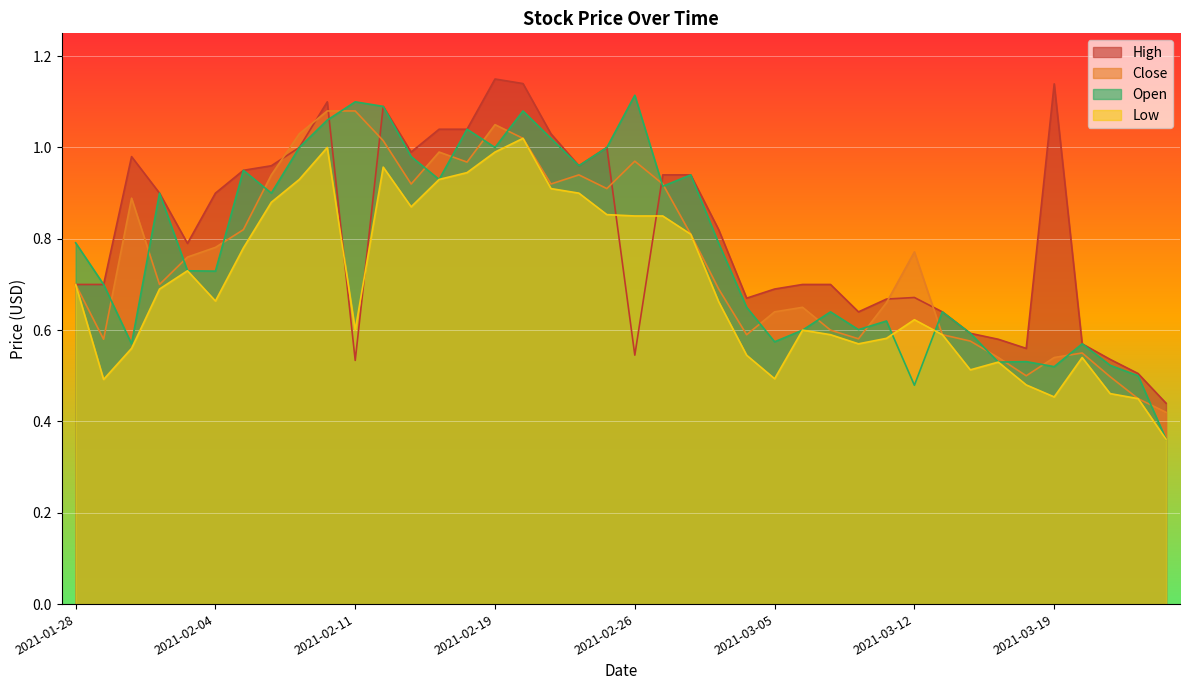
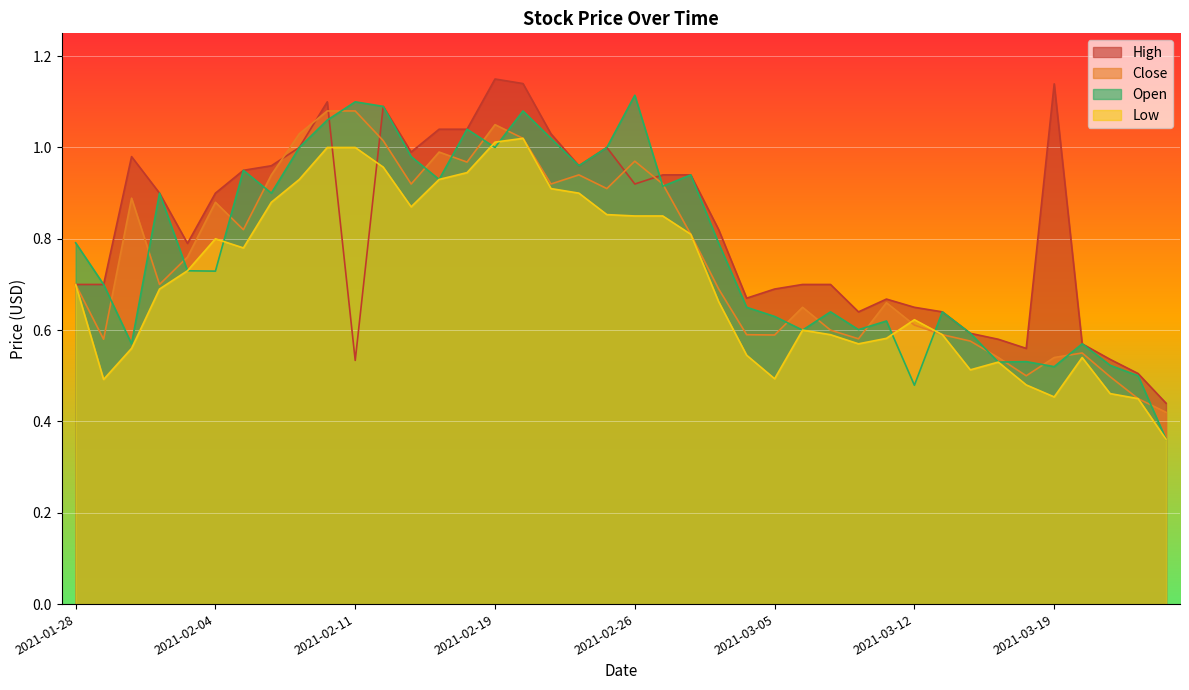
Close, 2021-02-04: 0.78 -> 0.88
Low, 2021-02-04: 0.66 -> 0.80
Low, 2021-02-11: 0.6 -> 1.0
Low, 2021-02-19: 0.99 -> 1.01
High, 2021-02-26: 0.55 -> 0.92
Close, 2021-03-05: 0.64 -> 0.59
Open, 2021-03-05: 0.57 -> 0.63
High, 2021-03-12: 0.67 -> 0.65
Close, 2021-03-12: 0.77 -> 0.61
